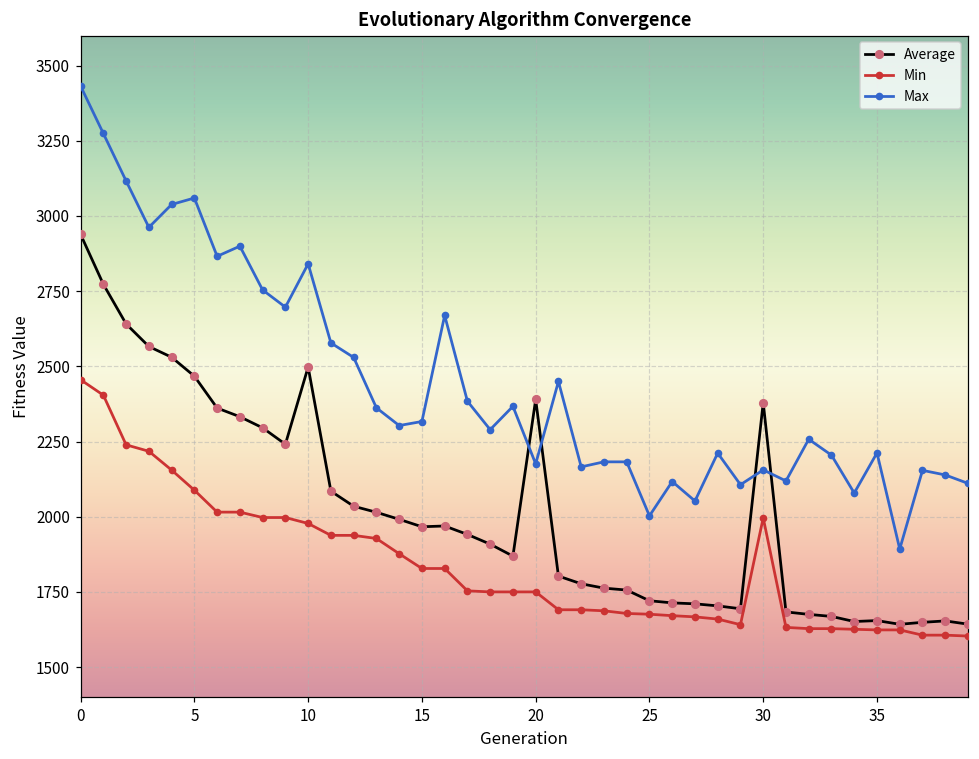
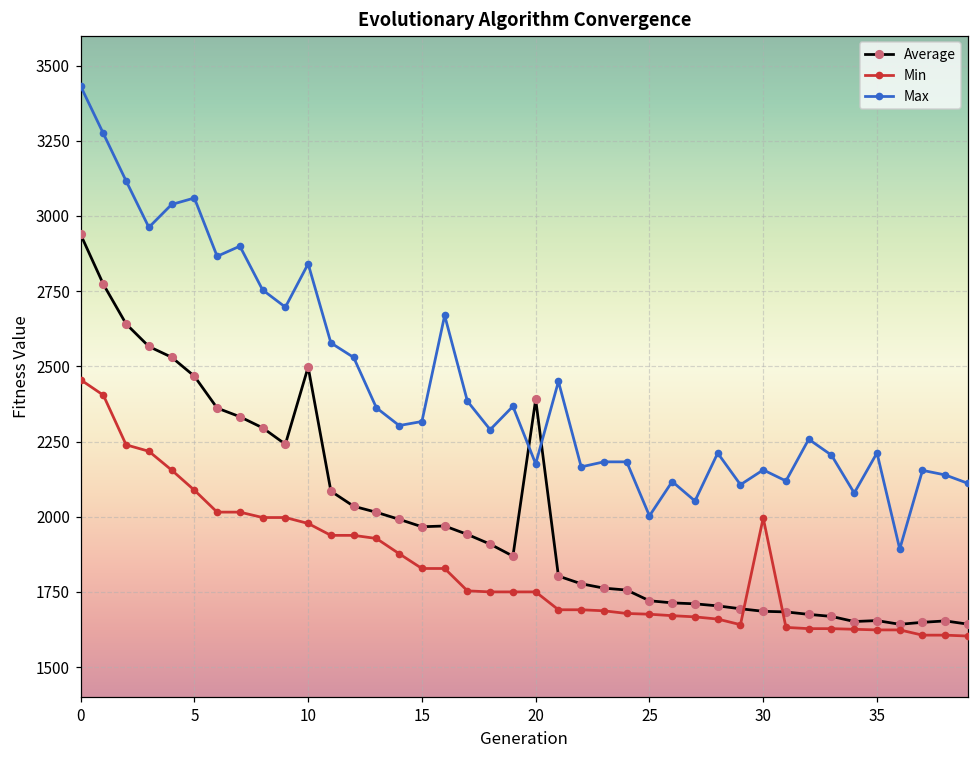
Average, 30: 2380 -> 1690
